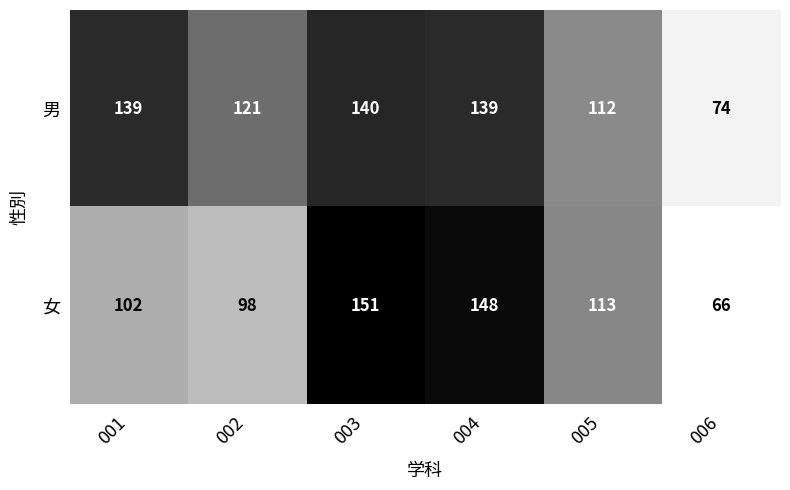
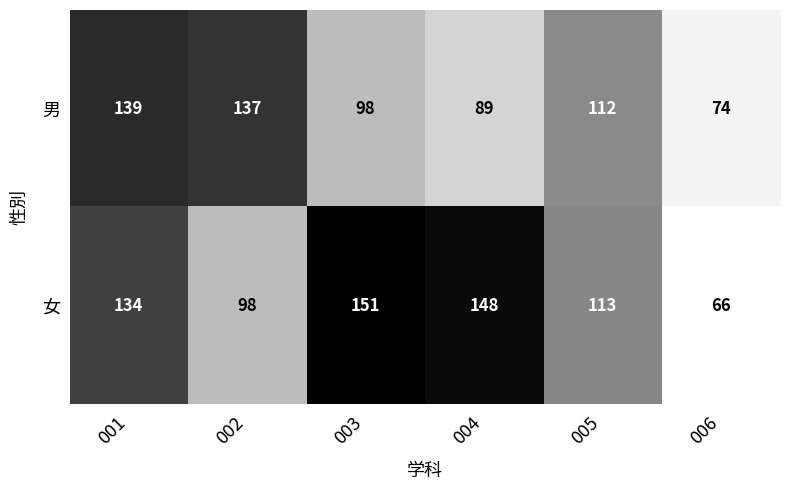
男, 002: 121 -> 137
男, 003: 140 -> 98
男, 004: 139 -> 89
女, 001: 102 -> 134
